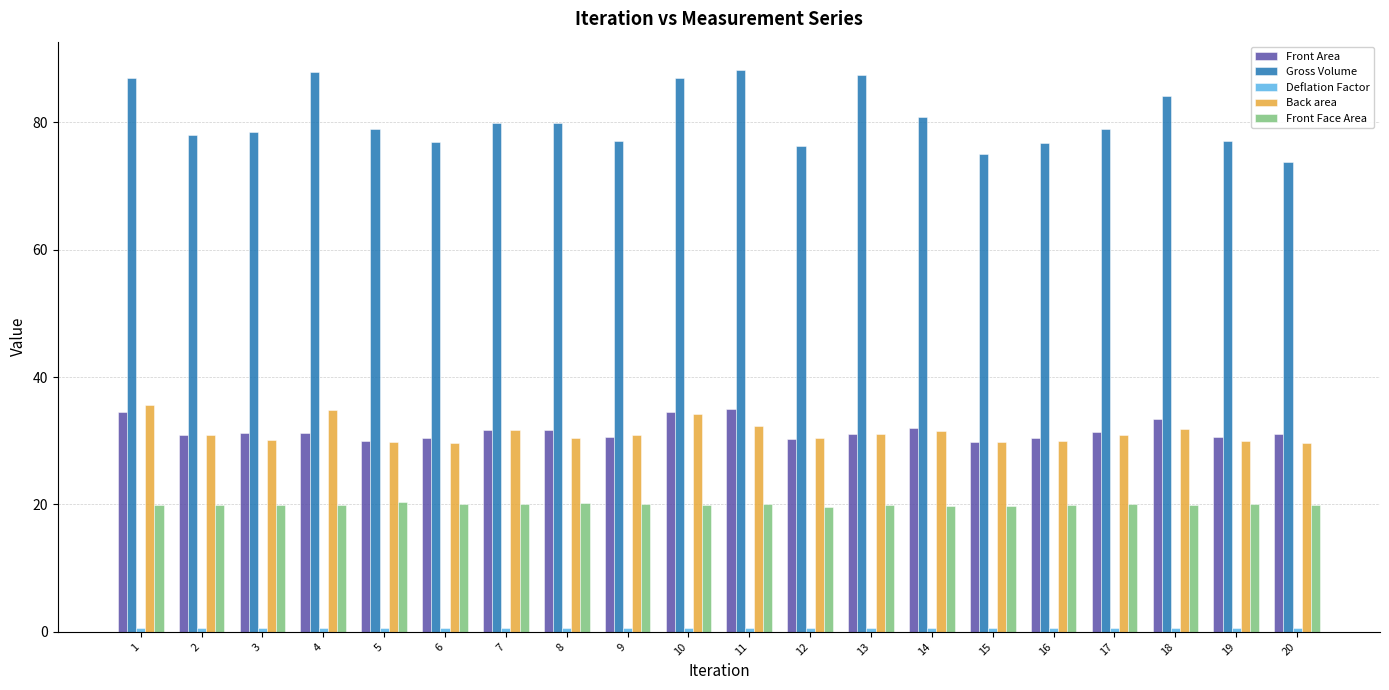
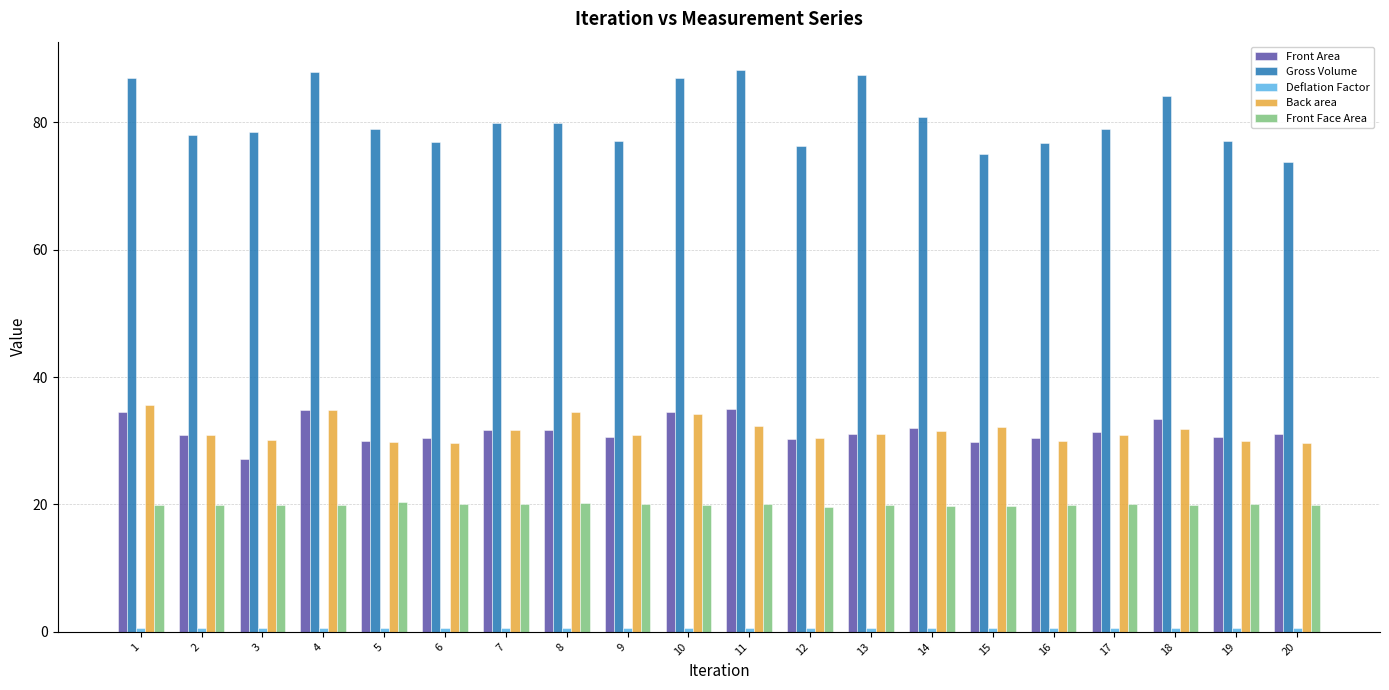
Front Area, 3: 31 -> 27
Front Area, 4: 31 -> 35
Back area, 8: 30 -> 35
Back area, 15: 30 -> 32
